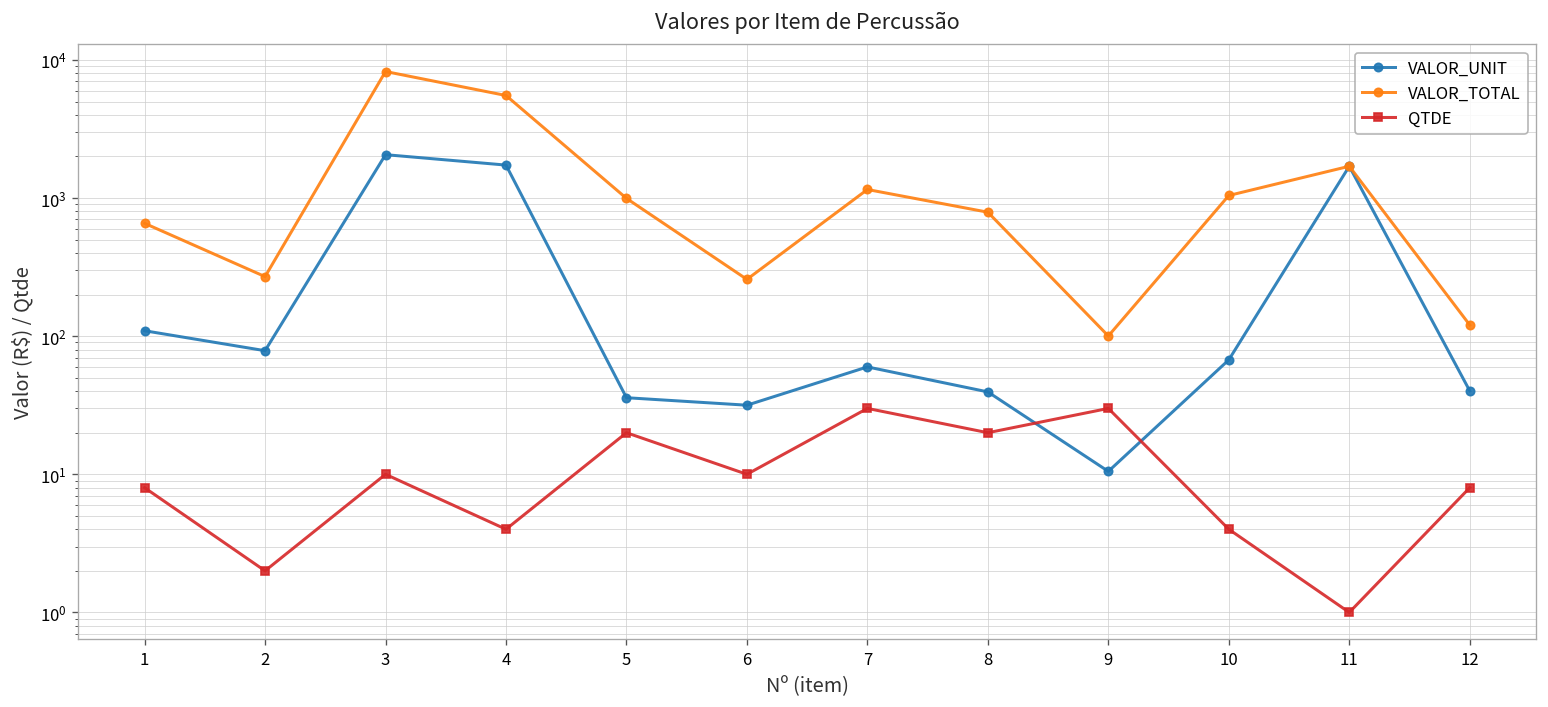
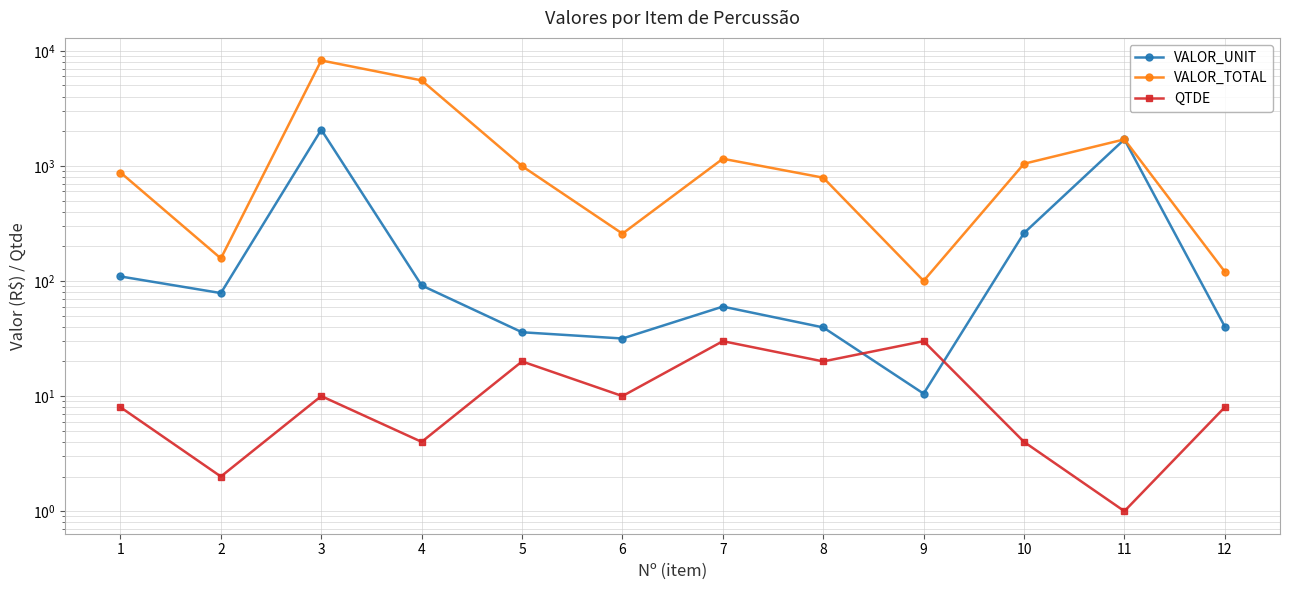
VALOR_TOTAL, 1: 700 -> 900
VALOR_TOTAL, 2: 270 -> 160
VALOR_UNIT, 4: 1700 -> 90
VALOR_UNIT, 10: 70 -> 260
